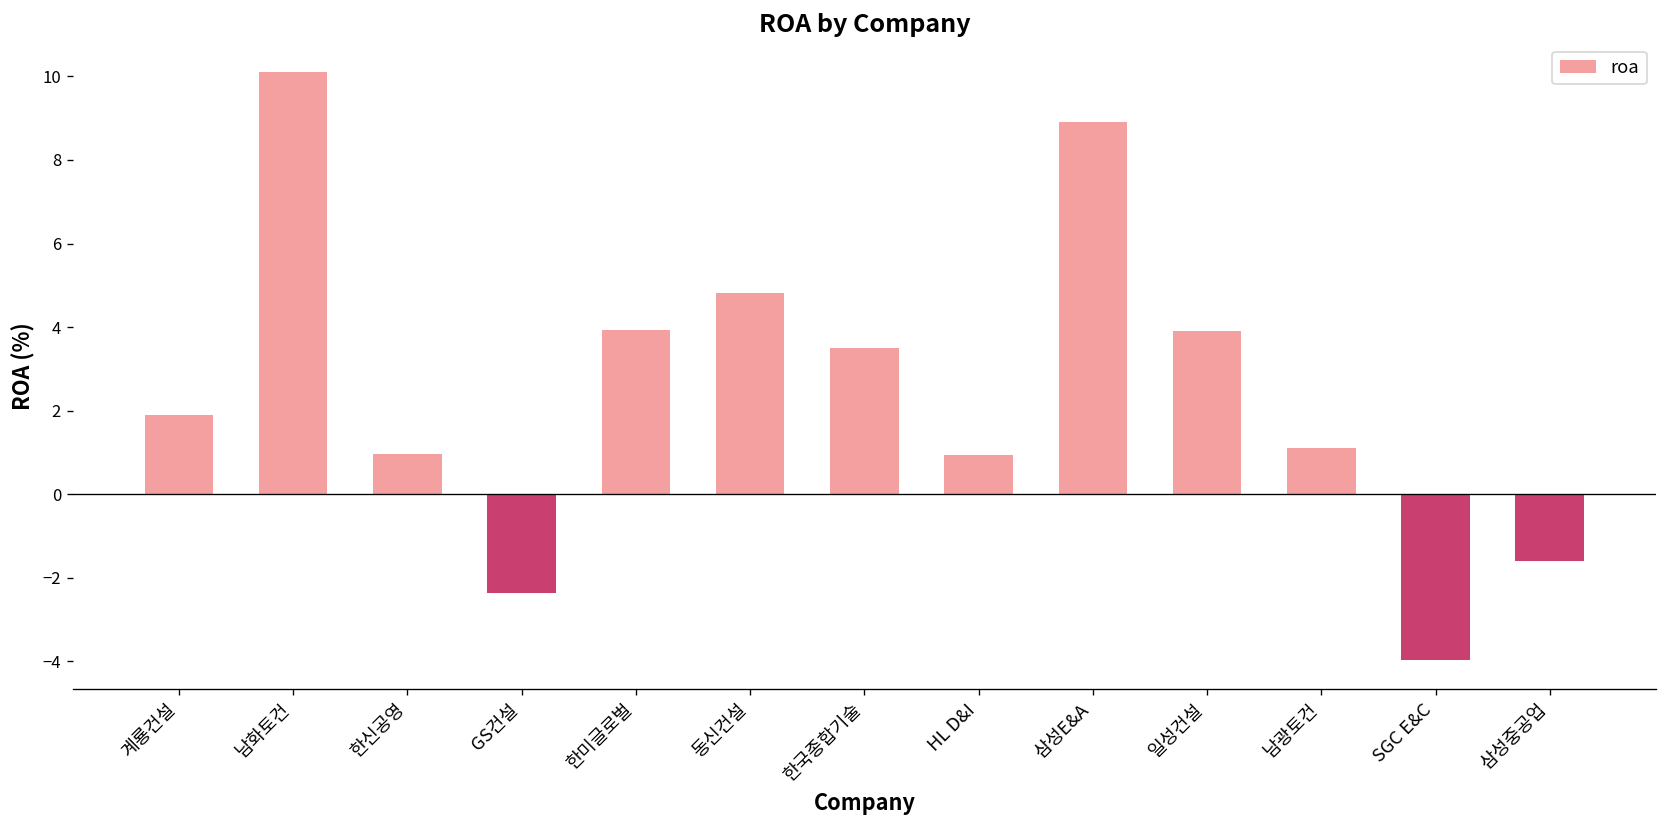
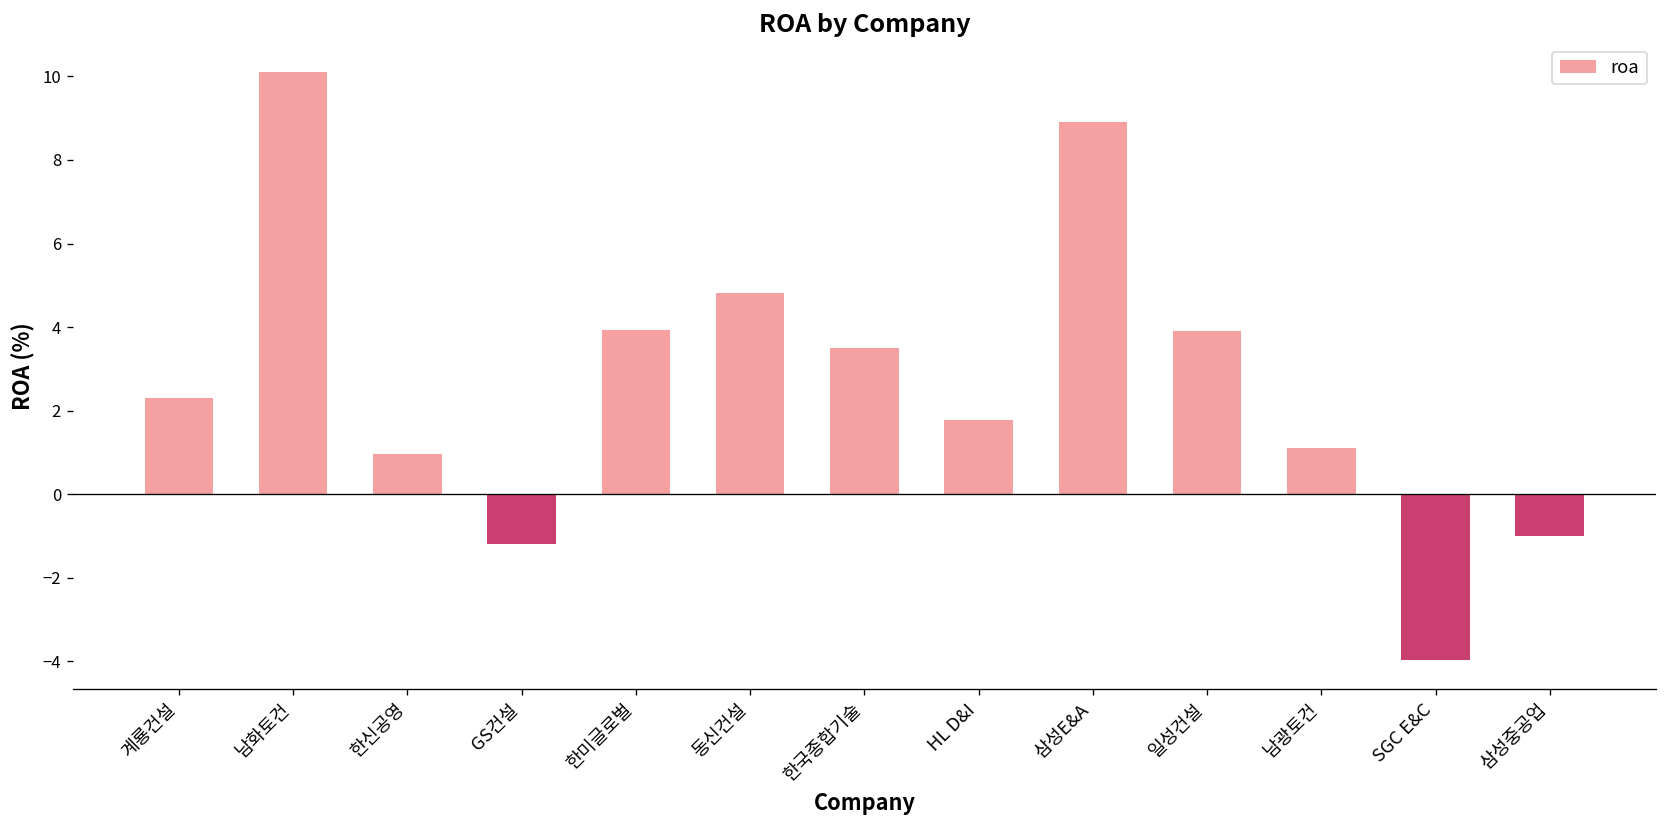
계룡건설: 1.9 -> 2.3
GS건설: -2.4 -> -1.2
HL D&I: 0.9 -> 1.8
삼성중공업: -1.6 -> -1.0
